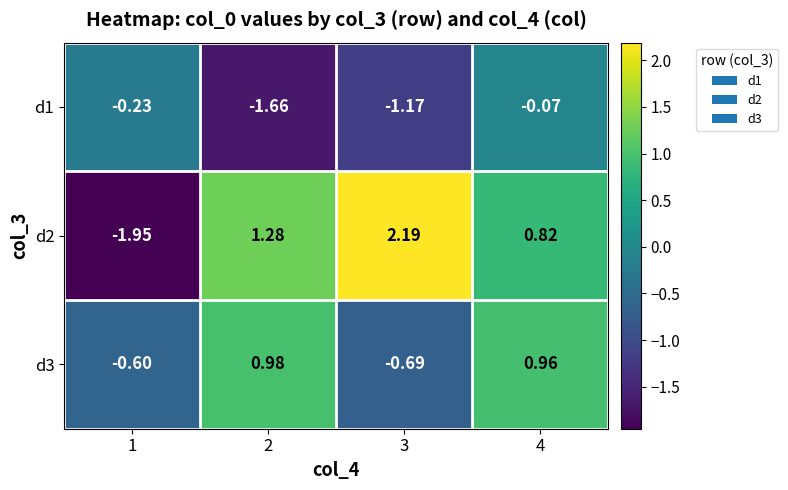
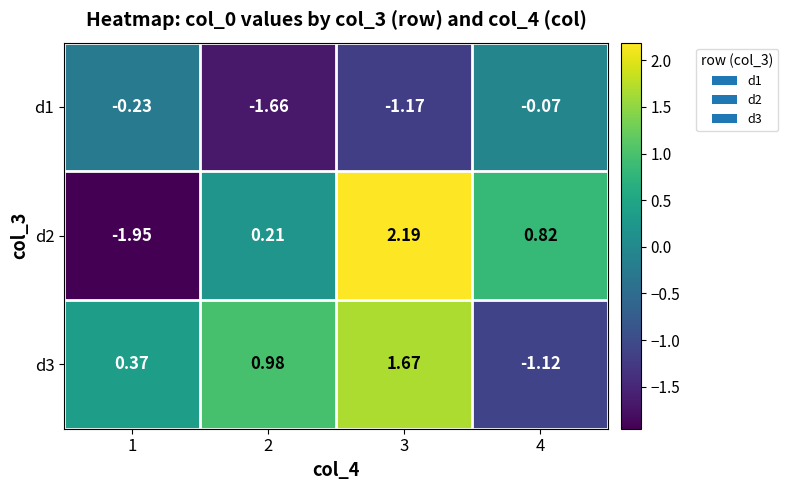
d2, 2: 1.28 -> 0.21
d3, 1: -0.60 -> 0.37
d3, 3: -0.69 -> 1.67
d3, 4: 0.96 -> -1.12
